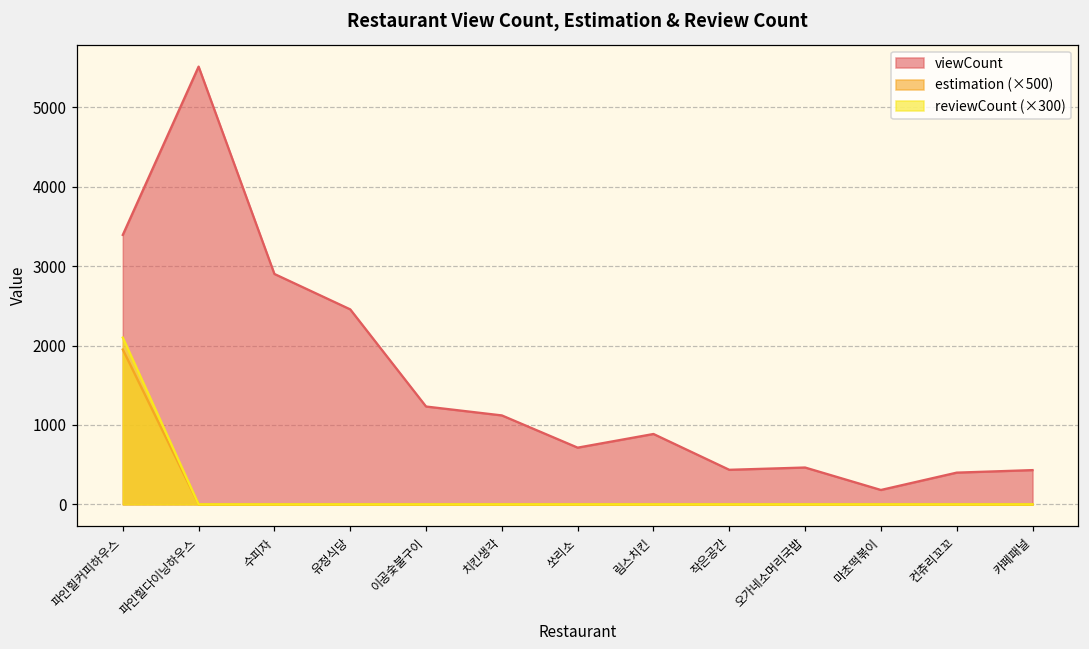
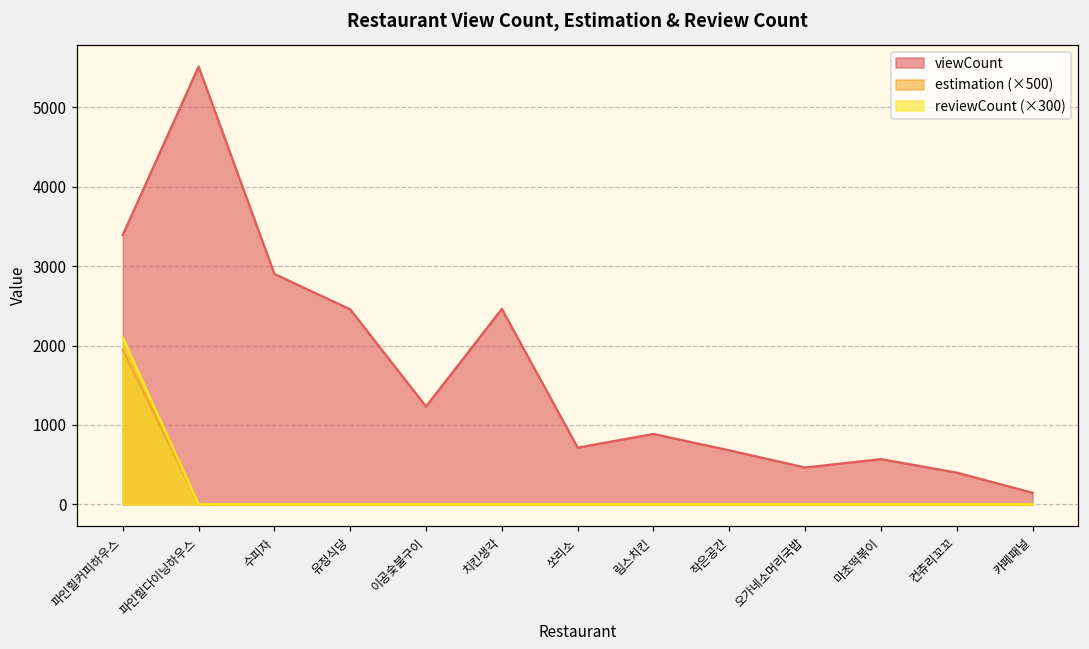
viewCount, 치킨생각: 1100 -> 2500
viewCount, 작은공간: 400 -> 700
viewCount, 마초떡볶이: 200 -> 600
viewCount, 카페패널: 400 -> 100
